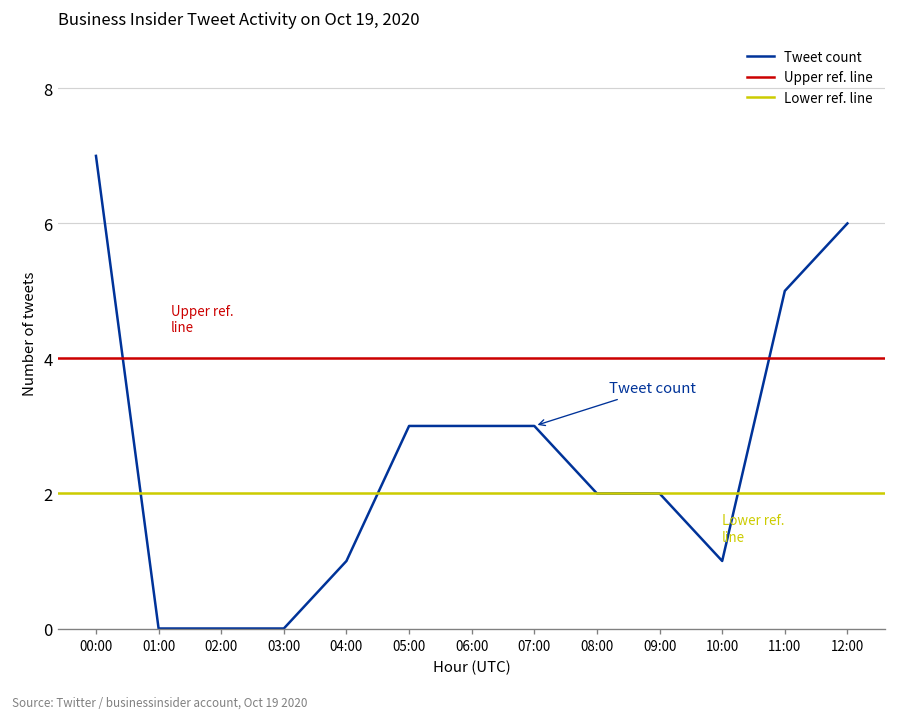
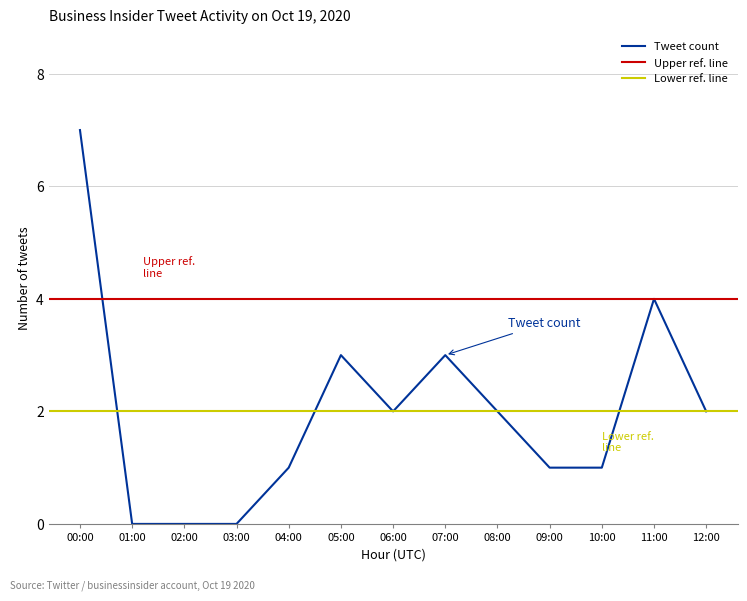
06:00: 3 -> 2
09:00: 2 -> 1
11:00: 5 -> 4
12:00: 6 -> 2
